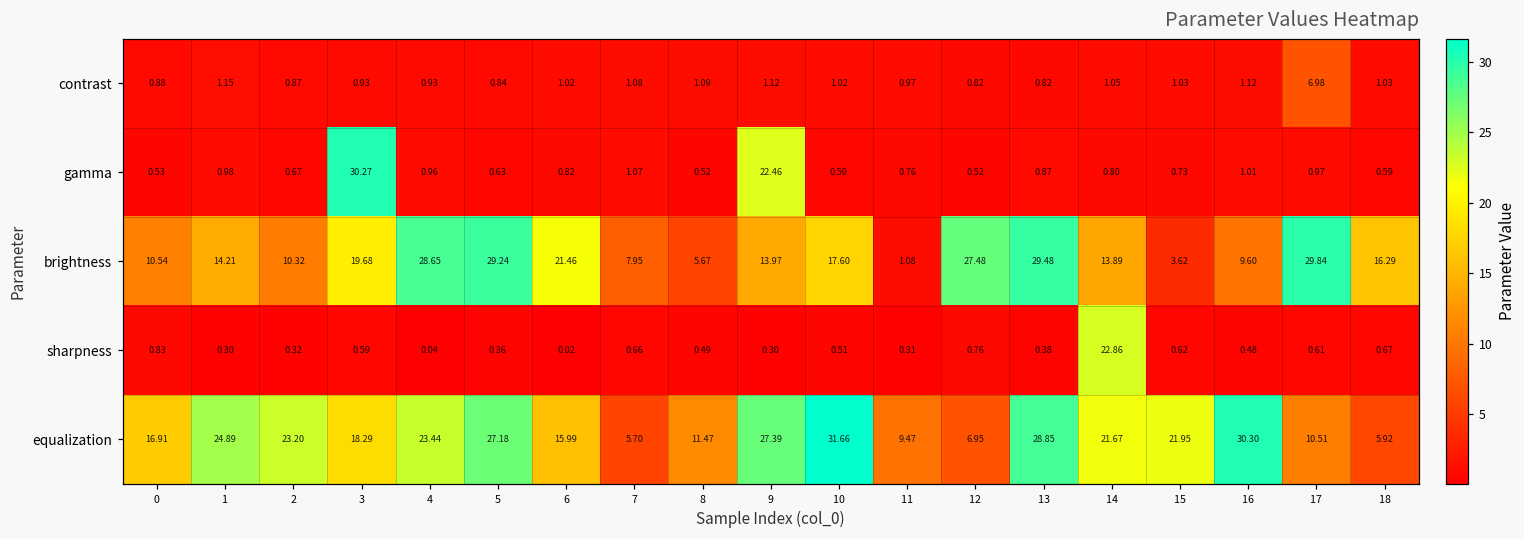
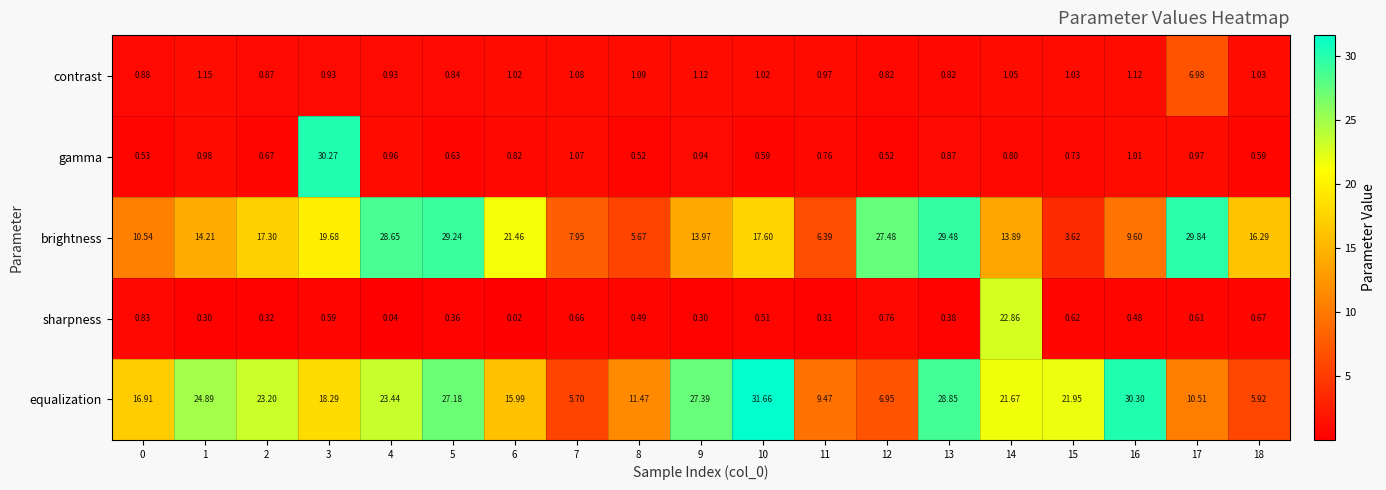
gamma, 9: 22.46 -> 0.94
brightness, 2: 10.32 -> 17.30
brightness, 11: 1.08 -> 6.39
